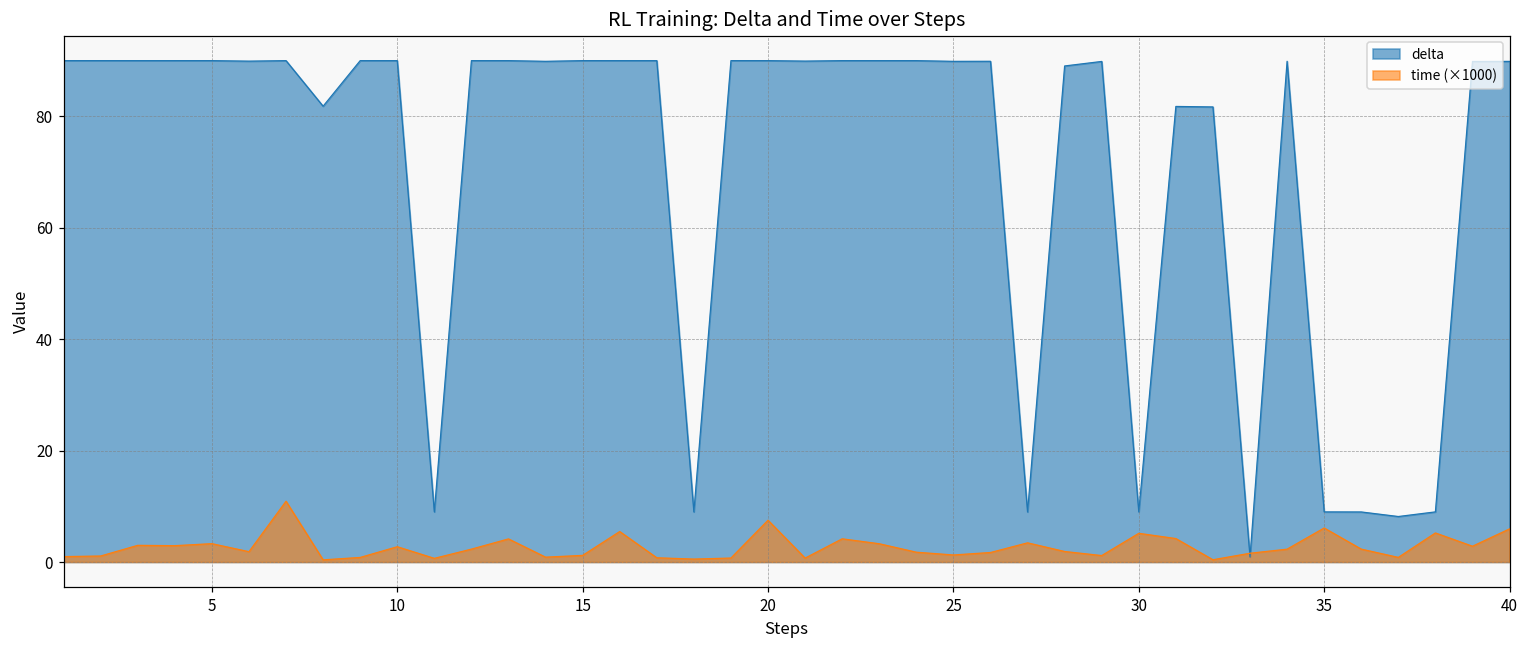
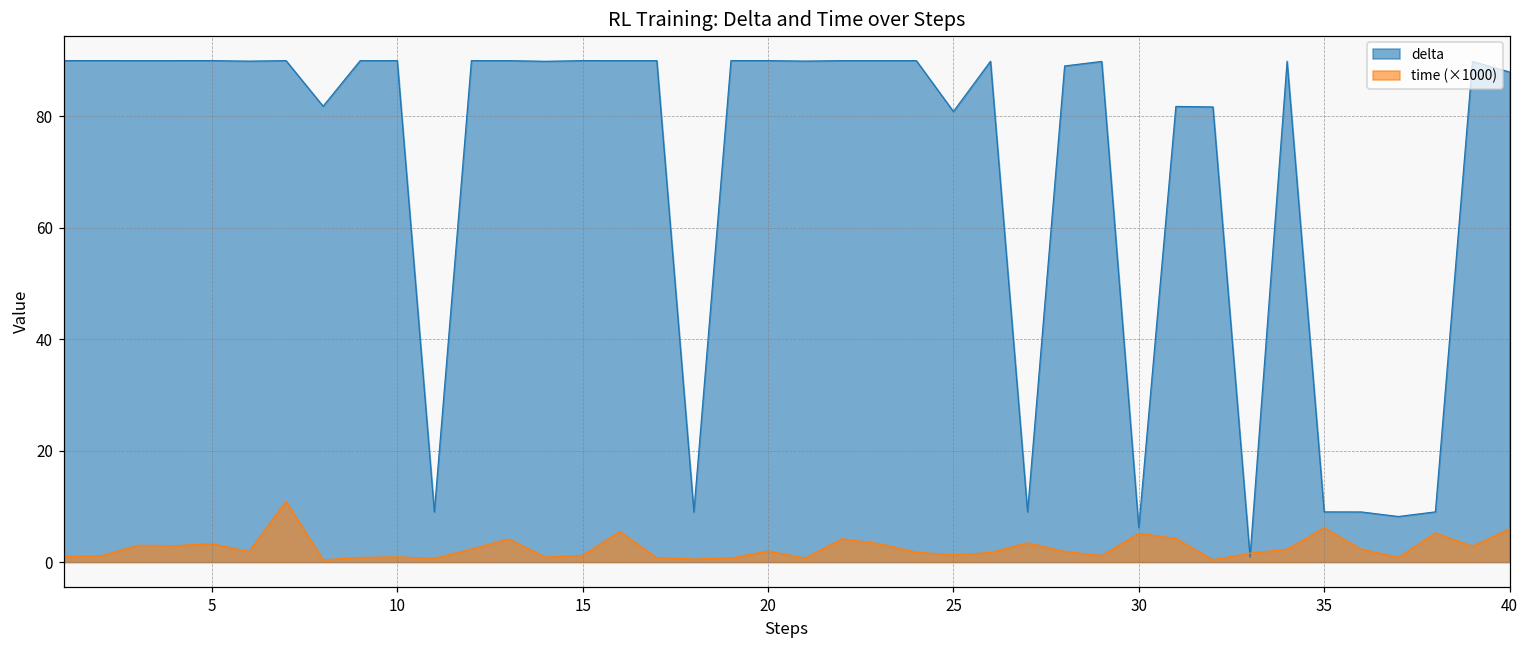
time (×1000), 10: 3 -> 1
time (×1000), 20: 8 -> 2
delta, 25: 90 -> 81
delta, 30: 9 -> 6
delta, 40: 90 -> 88
